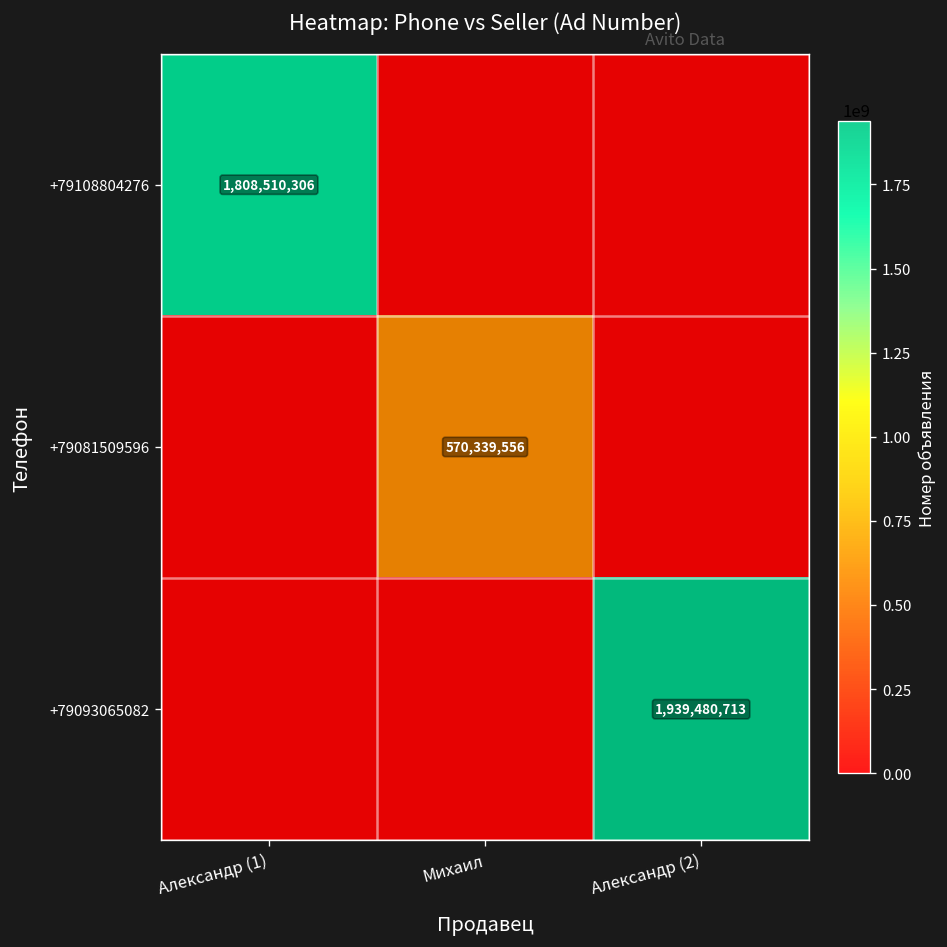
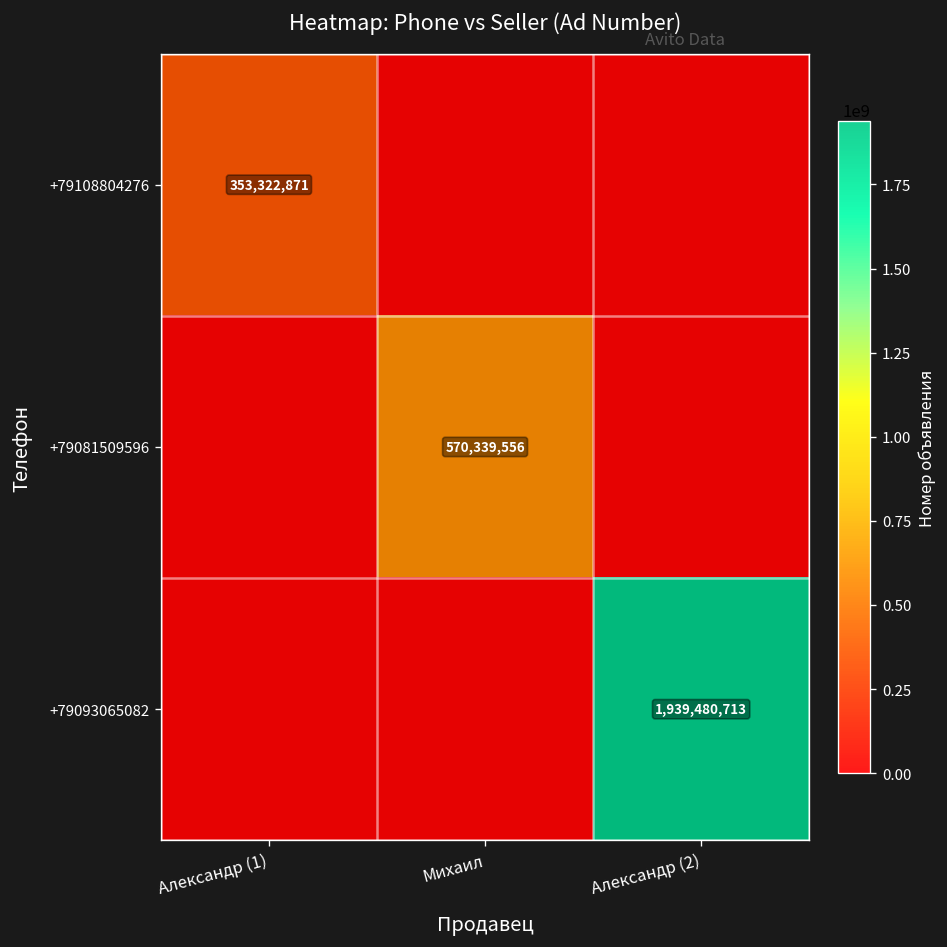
+79108804276, Александр (1): 1,808,510,306 -> 353,322,871
